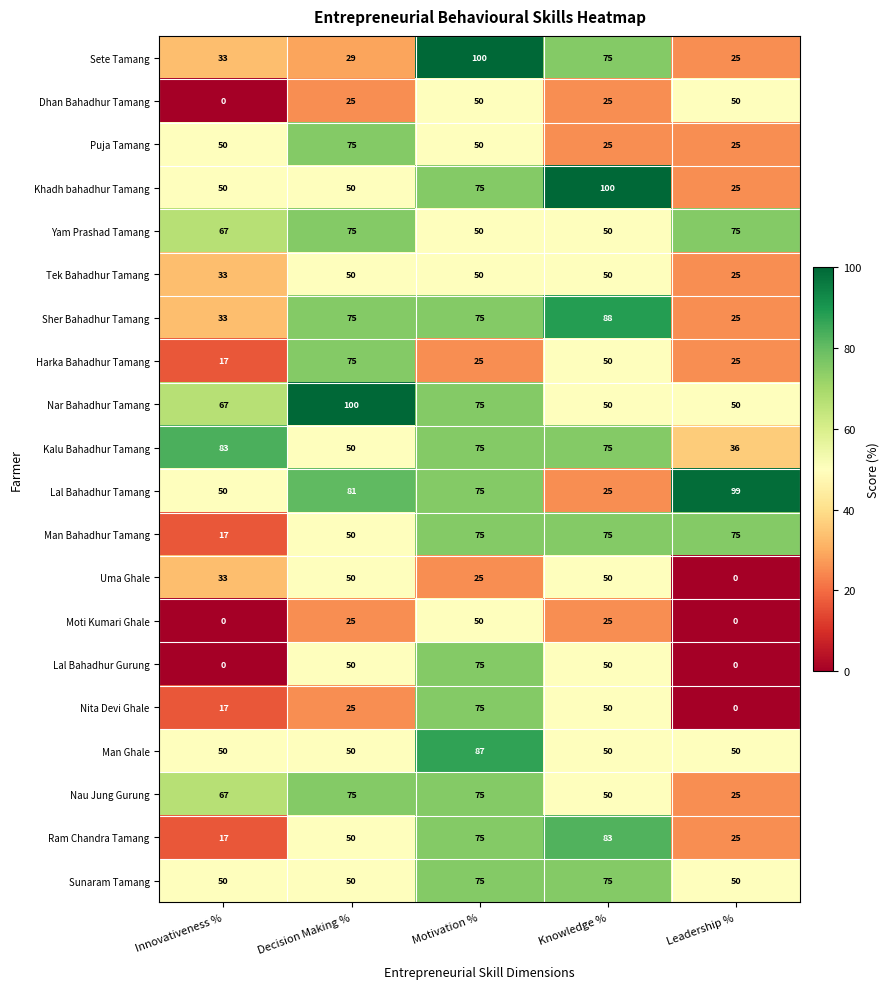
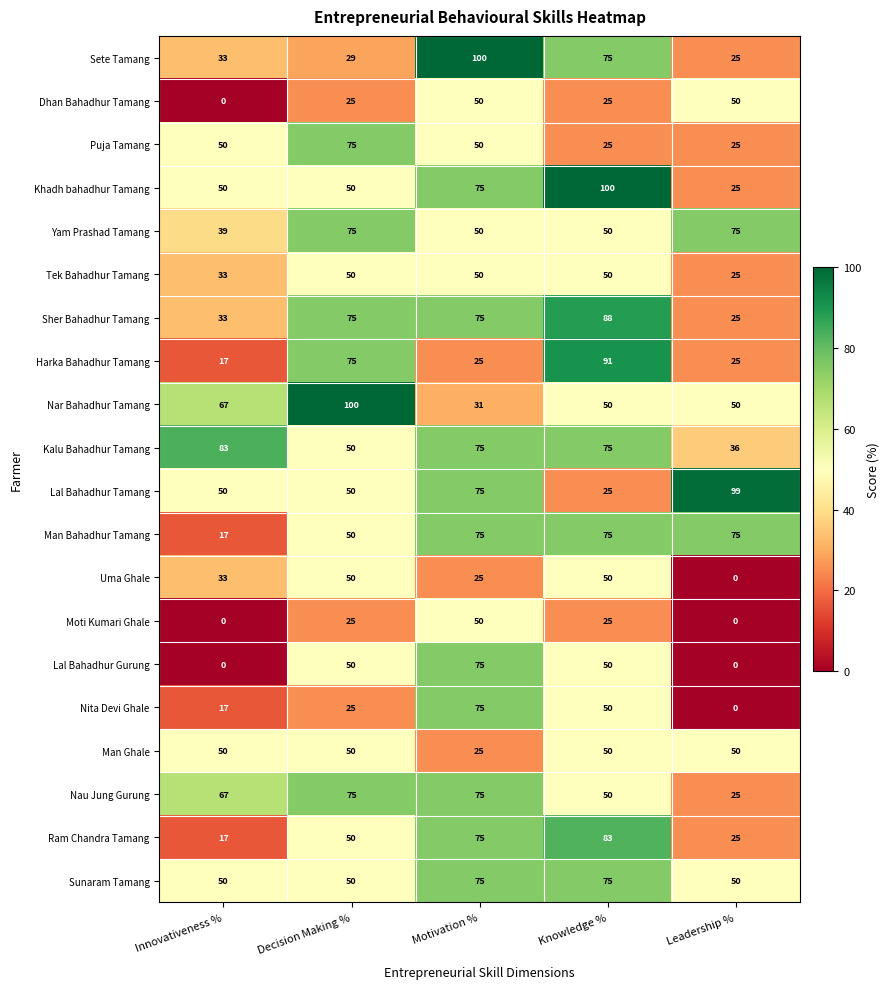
Yam Prashad Tamang, Innovativeness %: 67 -> 39
Harka Bahadhur Tamang, Knowledge %: 50 -> 91
Nar Bahadhur Tamang, Motivation %: 75 -> 31
Lal Bahadhur Tamang, Decision Making %: 81 -> 50
Man Ghale, Motivation %: 87 -> 25
